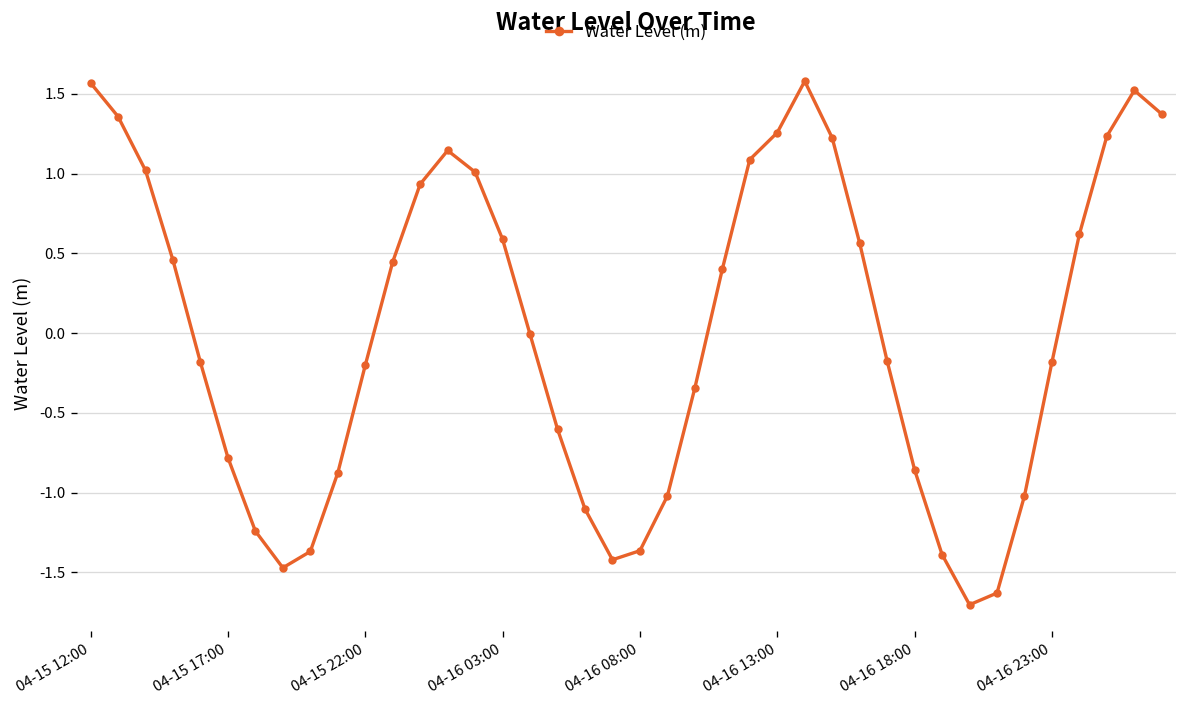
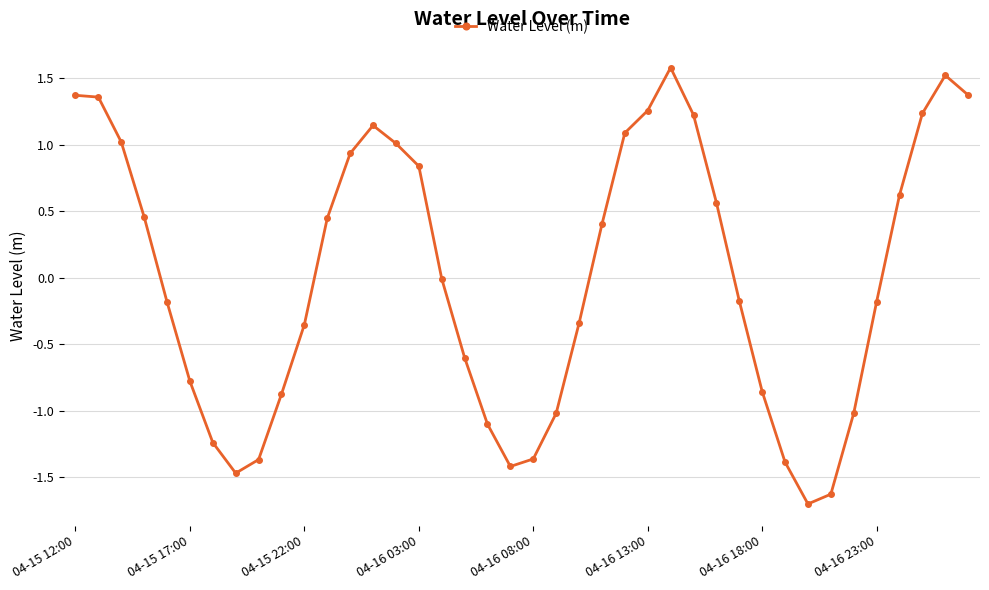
04-15 12:00: 1.57 -> 1.37
04-15 22:00: -0.20 -> -0.35
04-16 03:00: 0.59 -> 0.84
